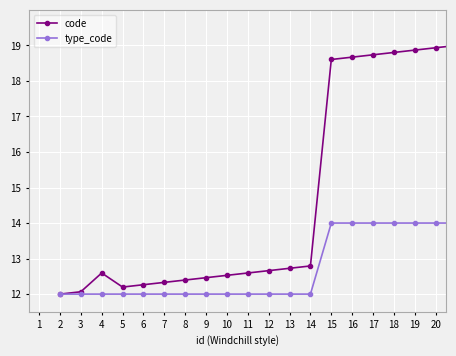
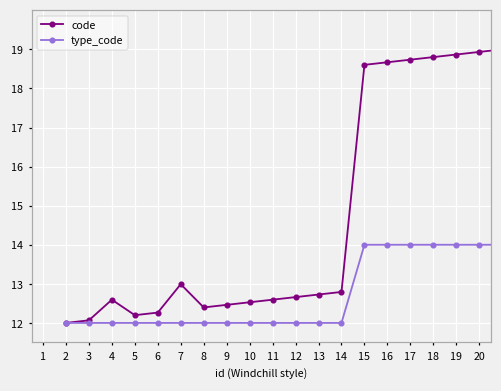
code, 7: 12.3 -> 13.0
